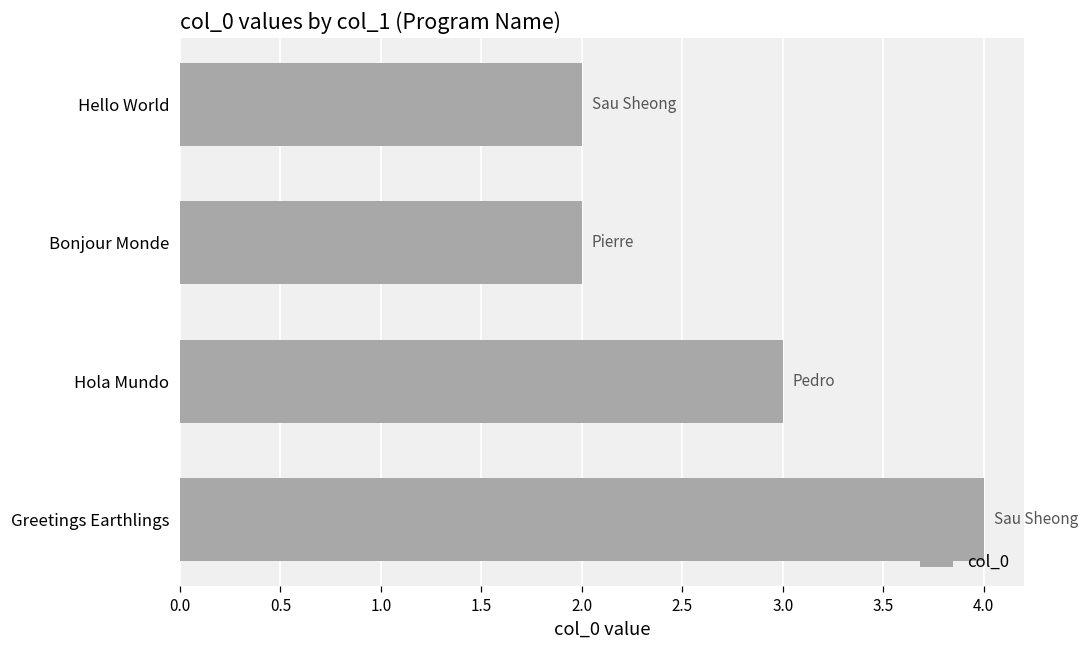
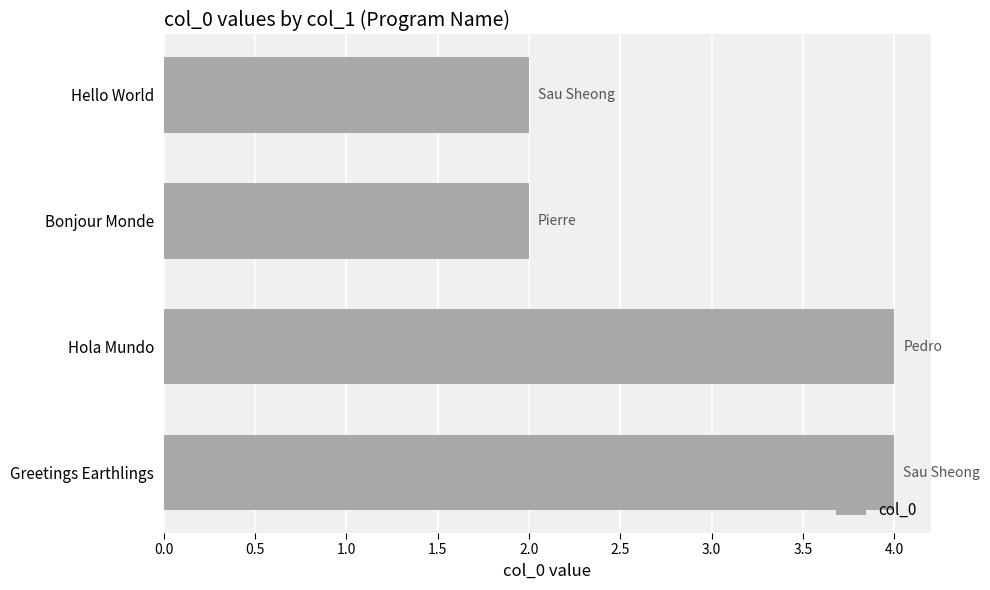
Hola Mundo: 3 -> 4
